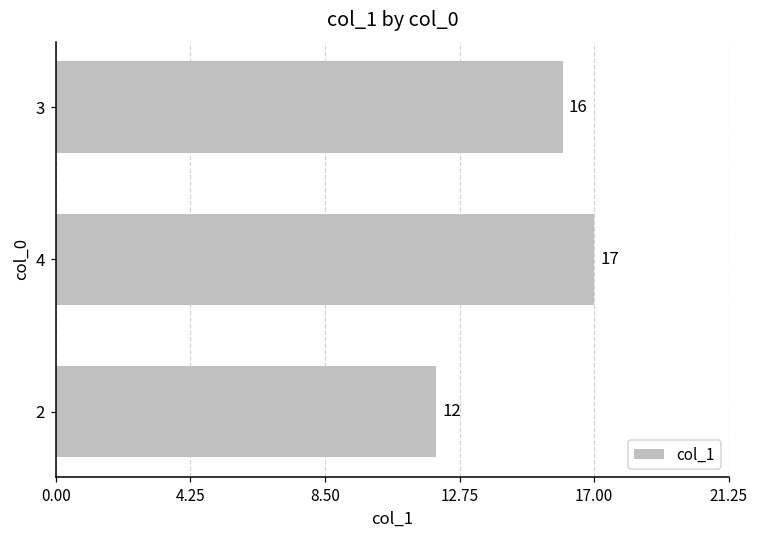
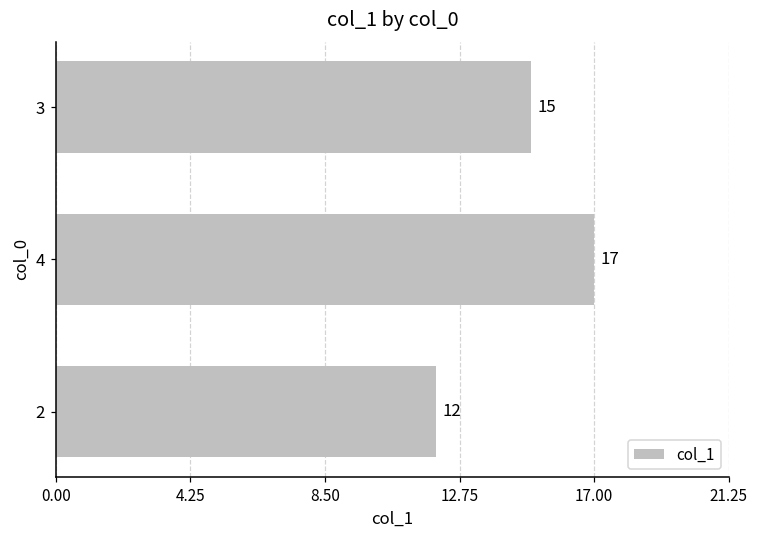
3: 16 -> 15
